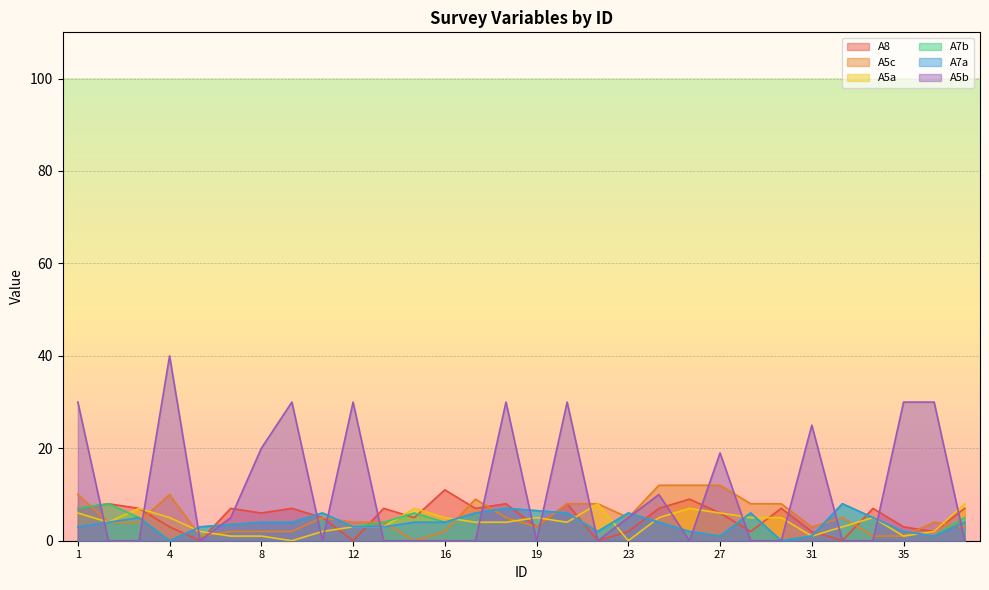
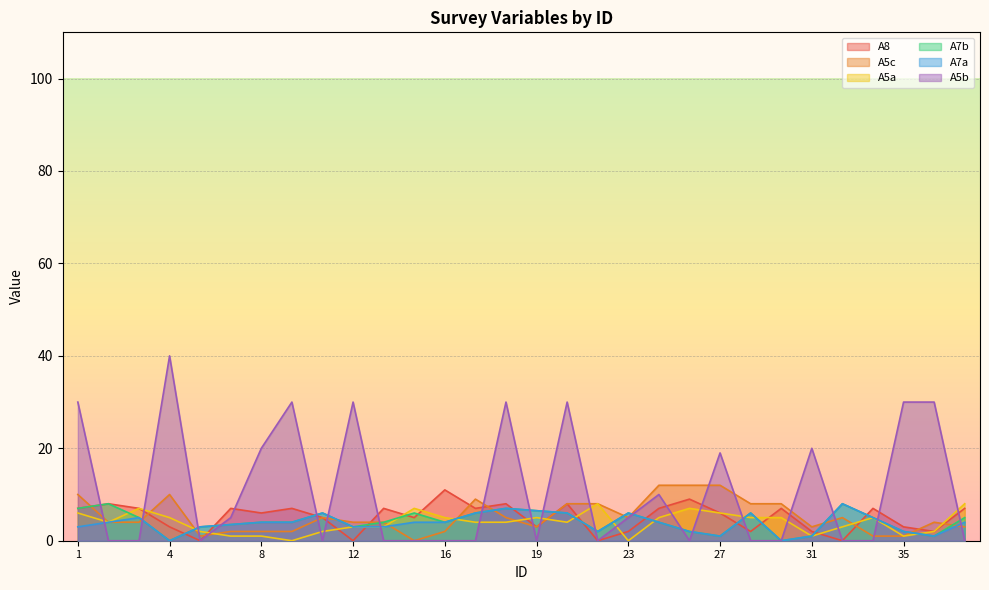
A5b, 31: 25 -> 20
